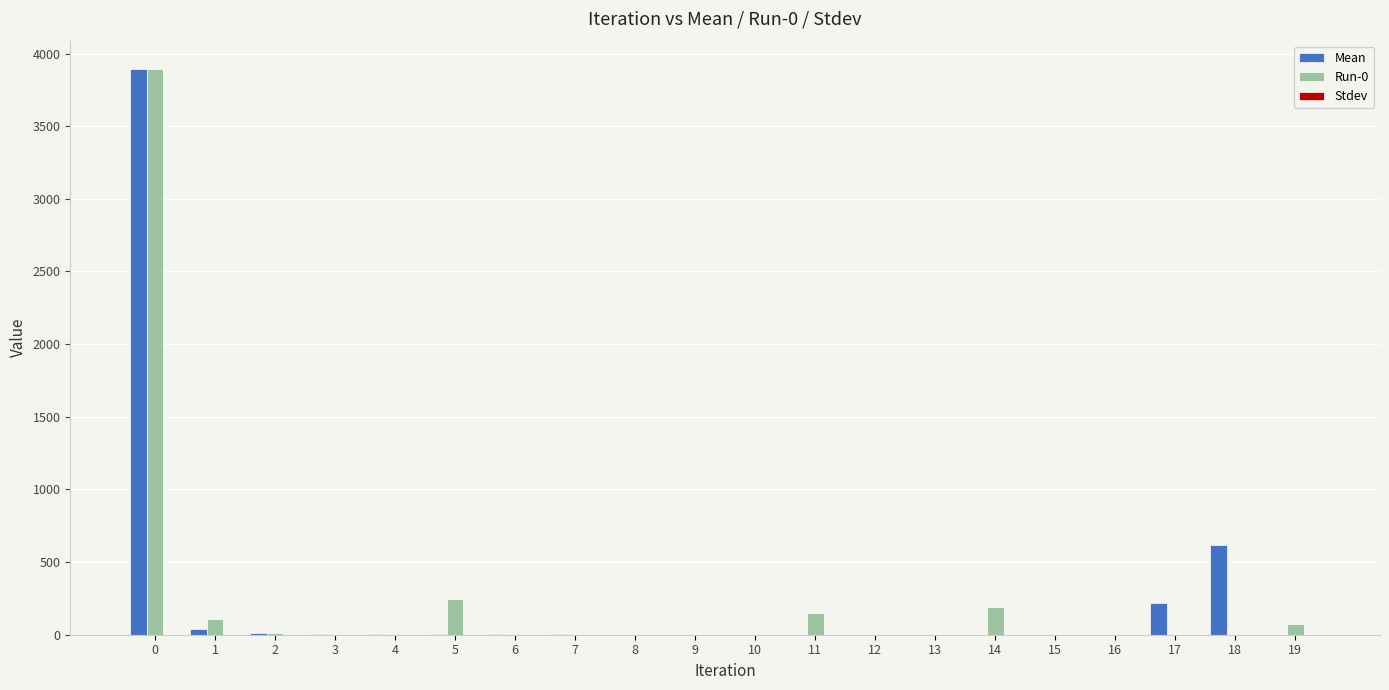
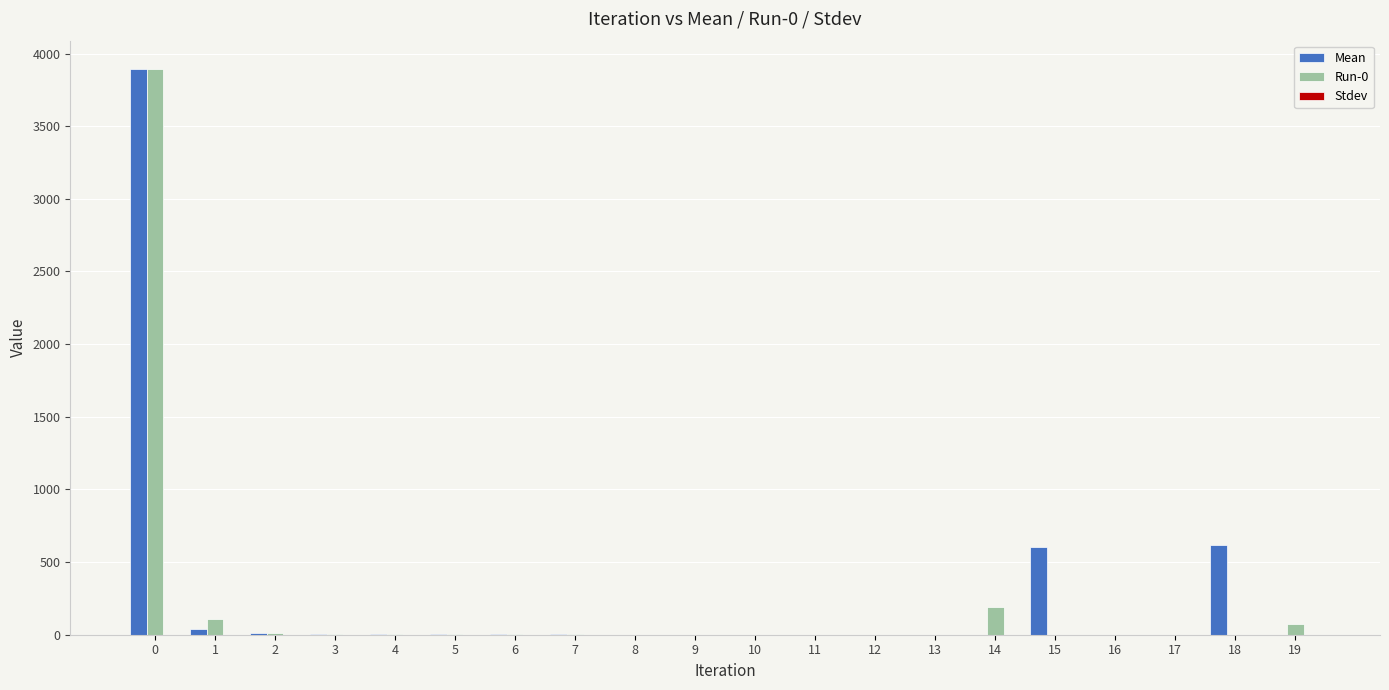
Run-0, 5: 250 -> 0
Run-0, 11: 150 -> 0
Mean, 15: 0 -> 600
Mean, 17: 220 -> 0
